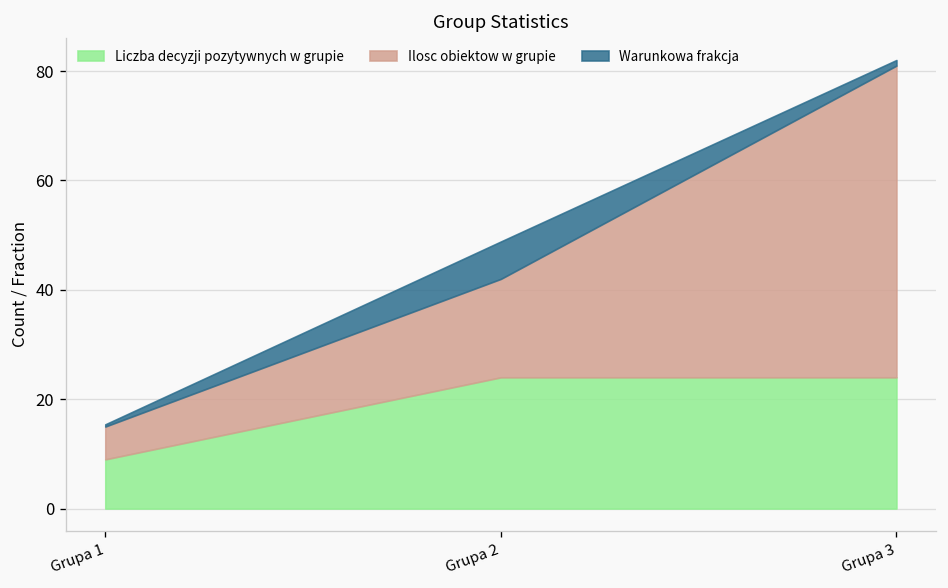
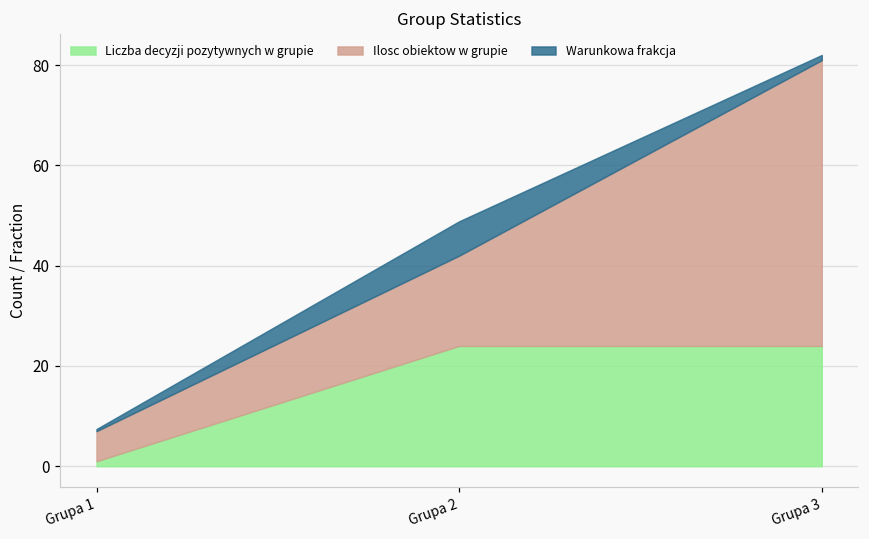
Liczba decyzji pozytywnych w grupie, Grupa 1: 9 -> 1
